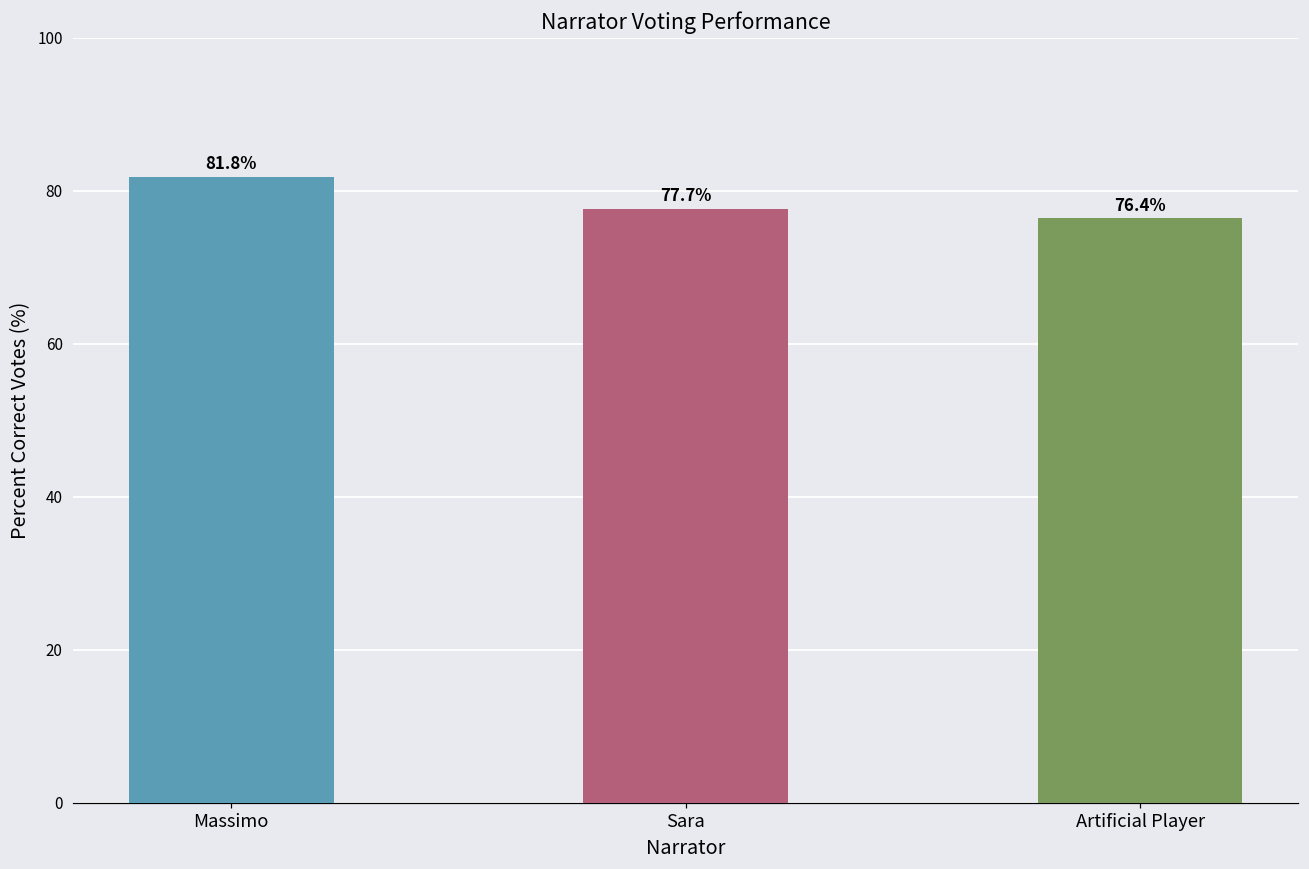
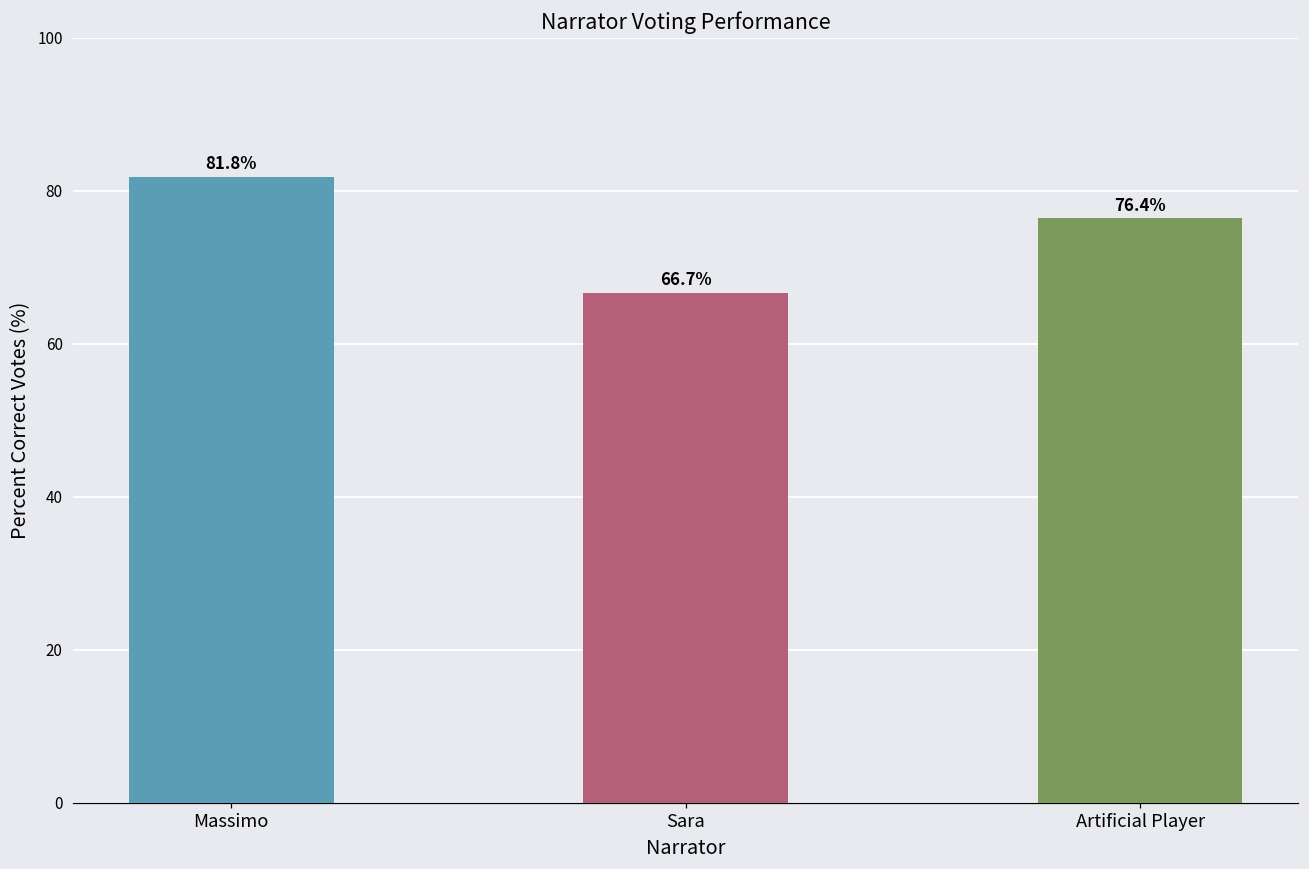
Sara: 77.7% -> 66.7%
